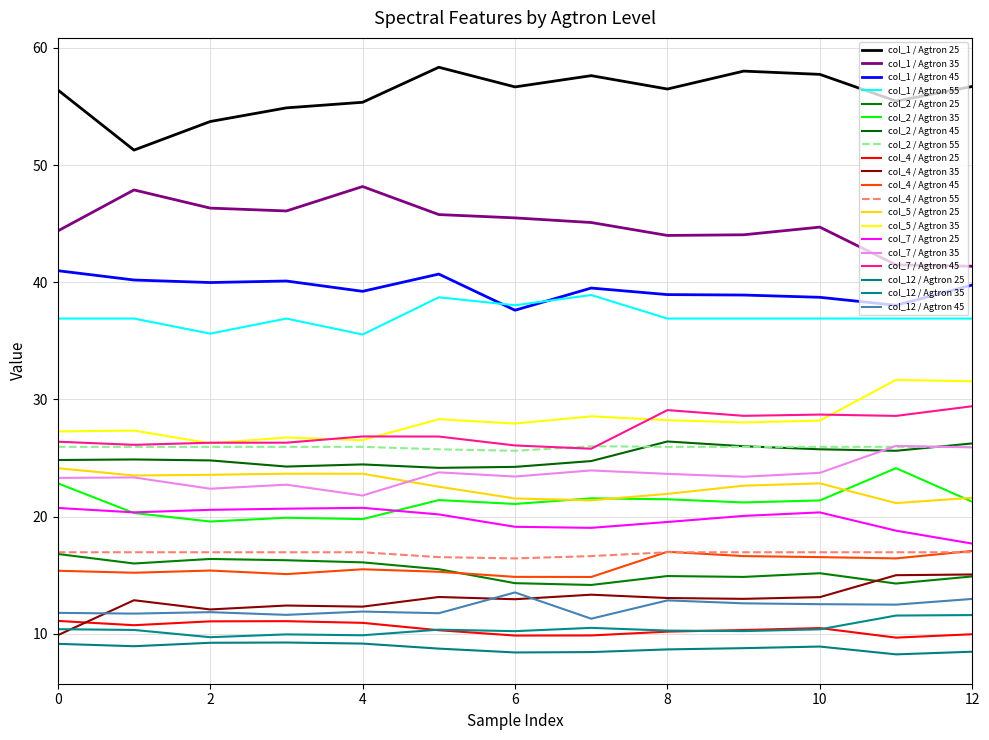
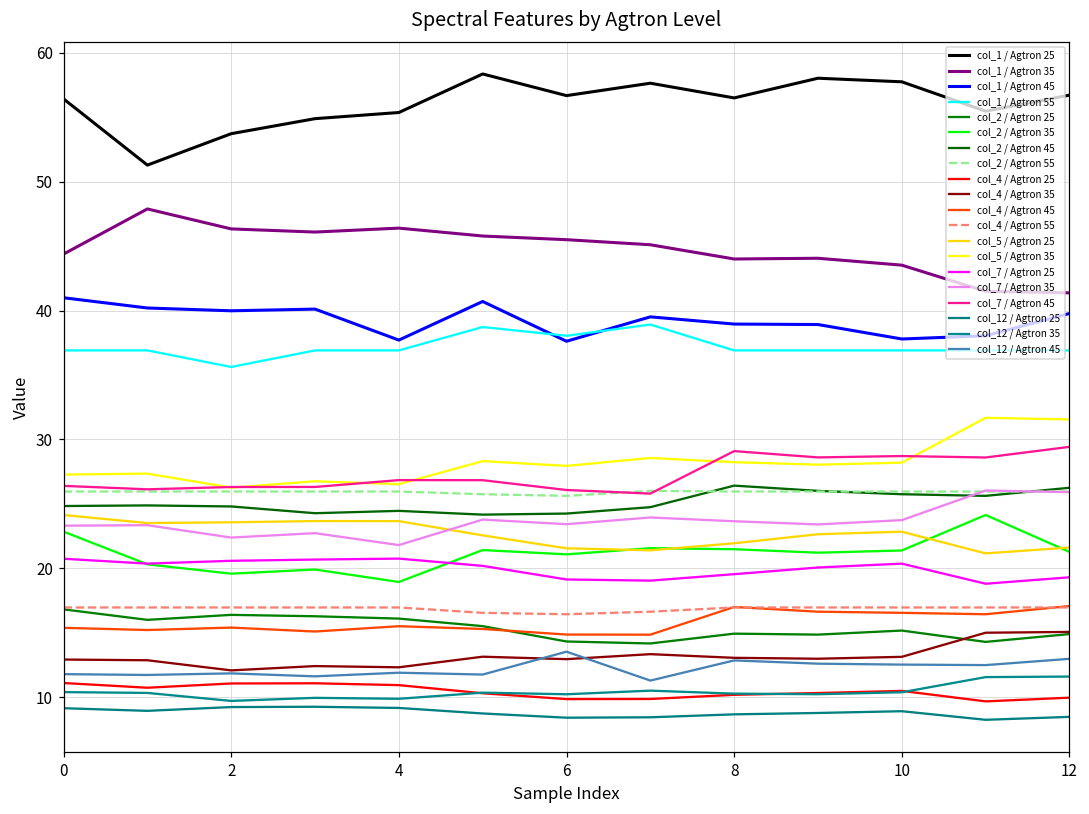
col_4 / Agtron 35, 0: 9.9 -> 12.9
col_1 / Agtron 35, 4: 48.2 -> 46.4
col_1 / Agtron 45, 4: 39.2 -> 37.7
col_1 / Agtron 55, 4: 35.5 -> 36.9
col_2 / Agtron 35, 4: 19.8 -> 18.9
col_1 / Agtron 35, 10: 44.7 -> 43.5
col_1 / Agtron 45, 10: 38.7 -> 37.8
col_7 / Agtron 25, 12: 17.7 -> 19.3
